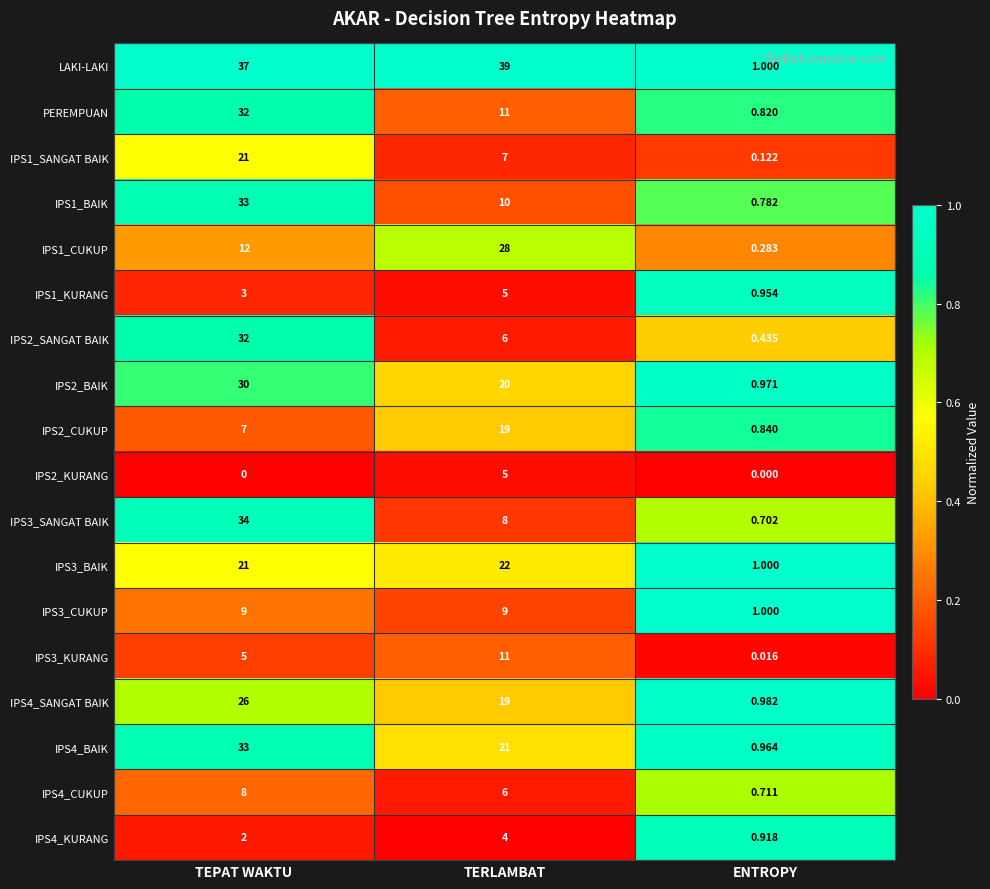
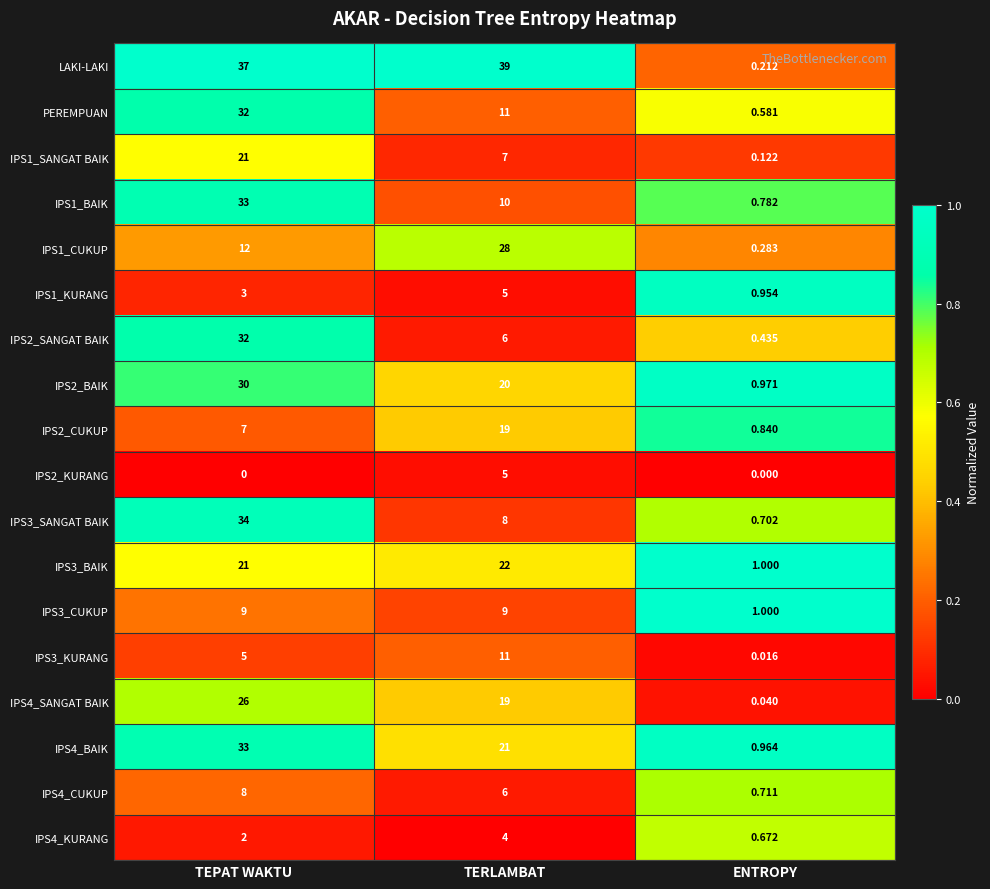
LAKI-LAKI, ENTROPY: 1.000 -> 0.212
PEREMPUAN, ENTROPY: 0.820 -> 0.581
IPS4_SANGAT BAIK, ENTROPY: 0.982 -> 0.040
IPS4_KURANG, ENTROPY: 0.918 -> 0.672
